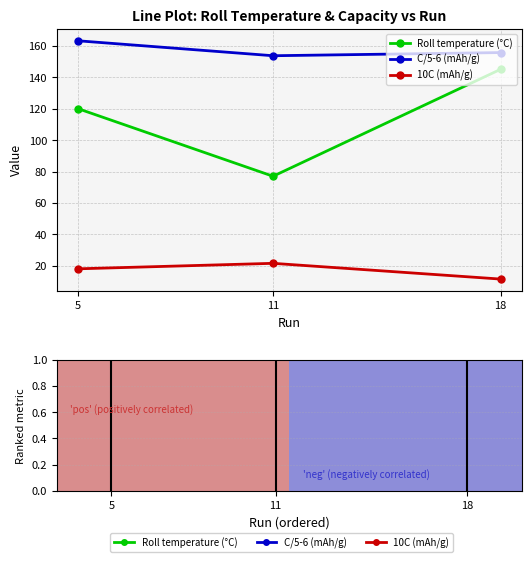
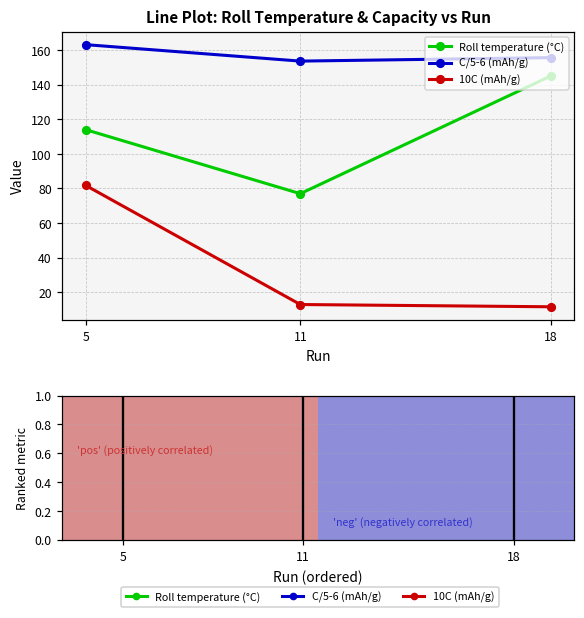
Roll temperature (°C), 5: 120 -> 114
10C (mAh/g), 5: 18 -> 82
10C (mAh/g), 11: 22 -> 13
